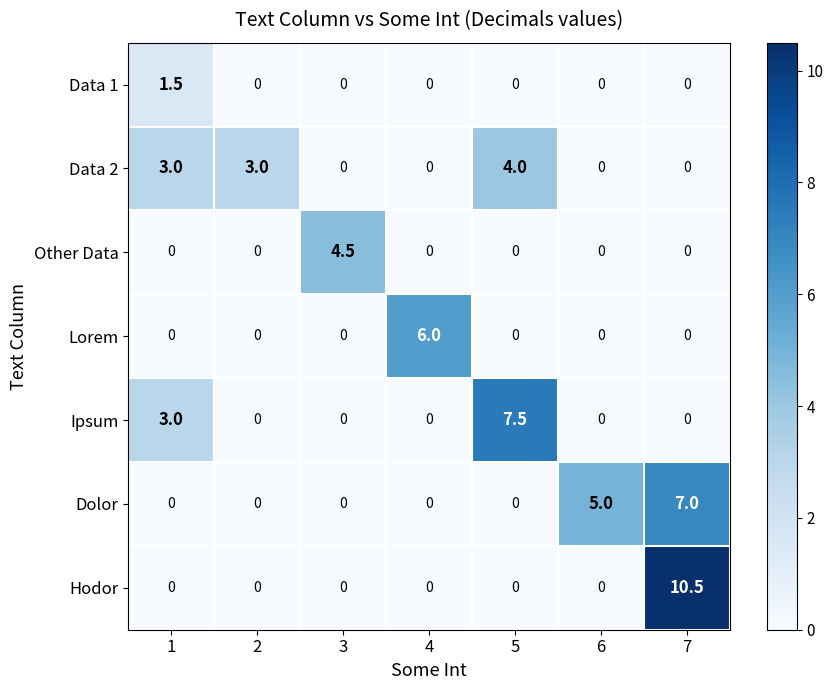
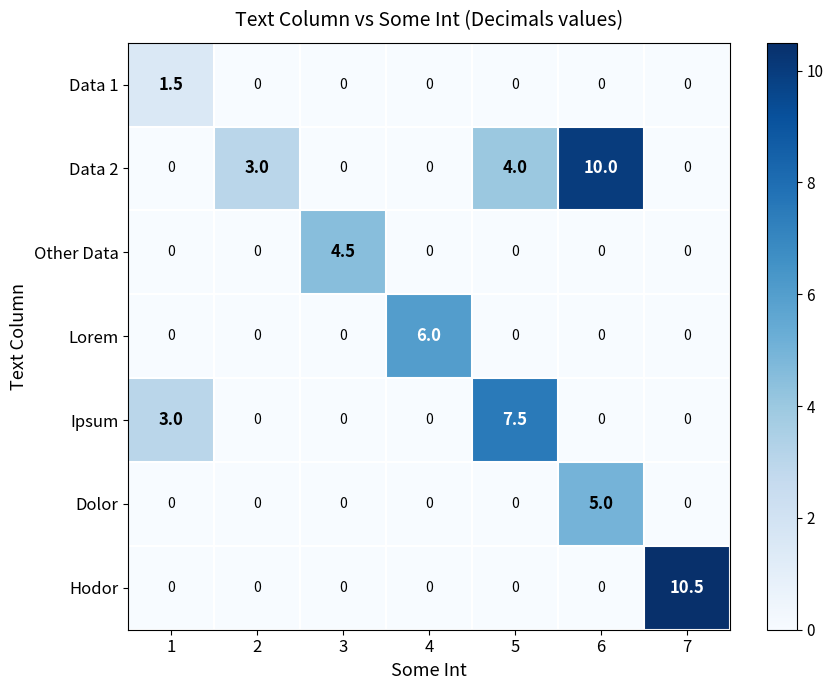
Data 2, 1: 3.0 -> 0
Data 2, 6: 0 -> 10.0
Dolor, 7: 7.0 -> 0
